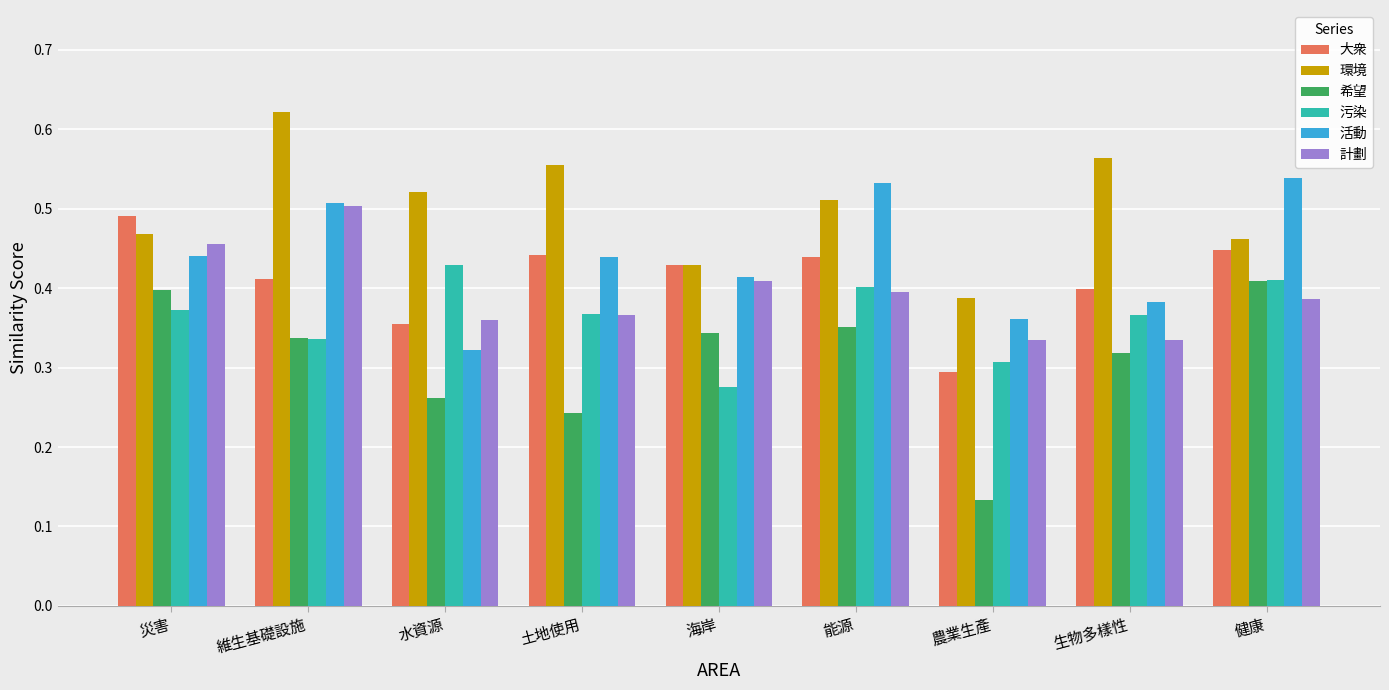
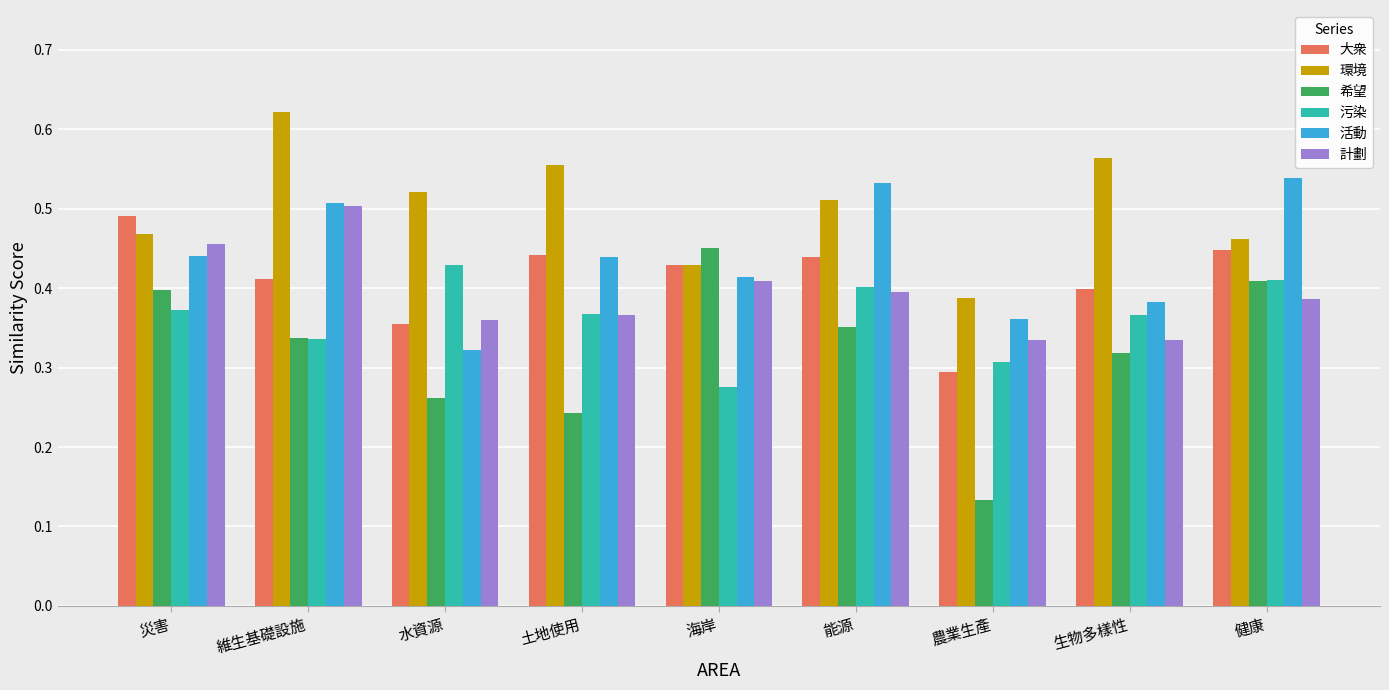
希望, 海岸: 0.34 -> 0.45
